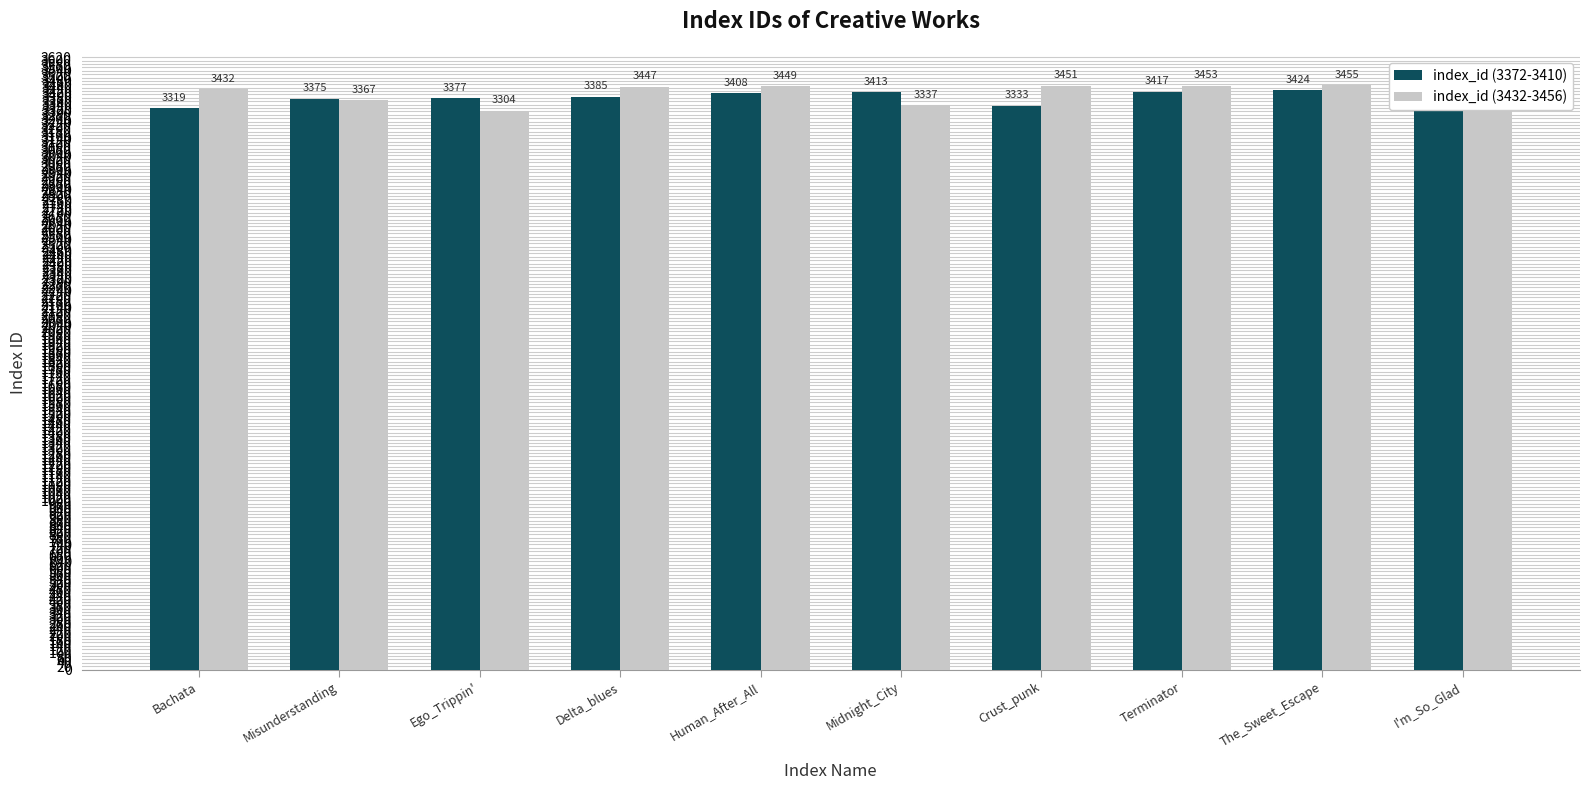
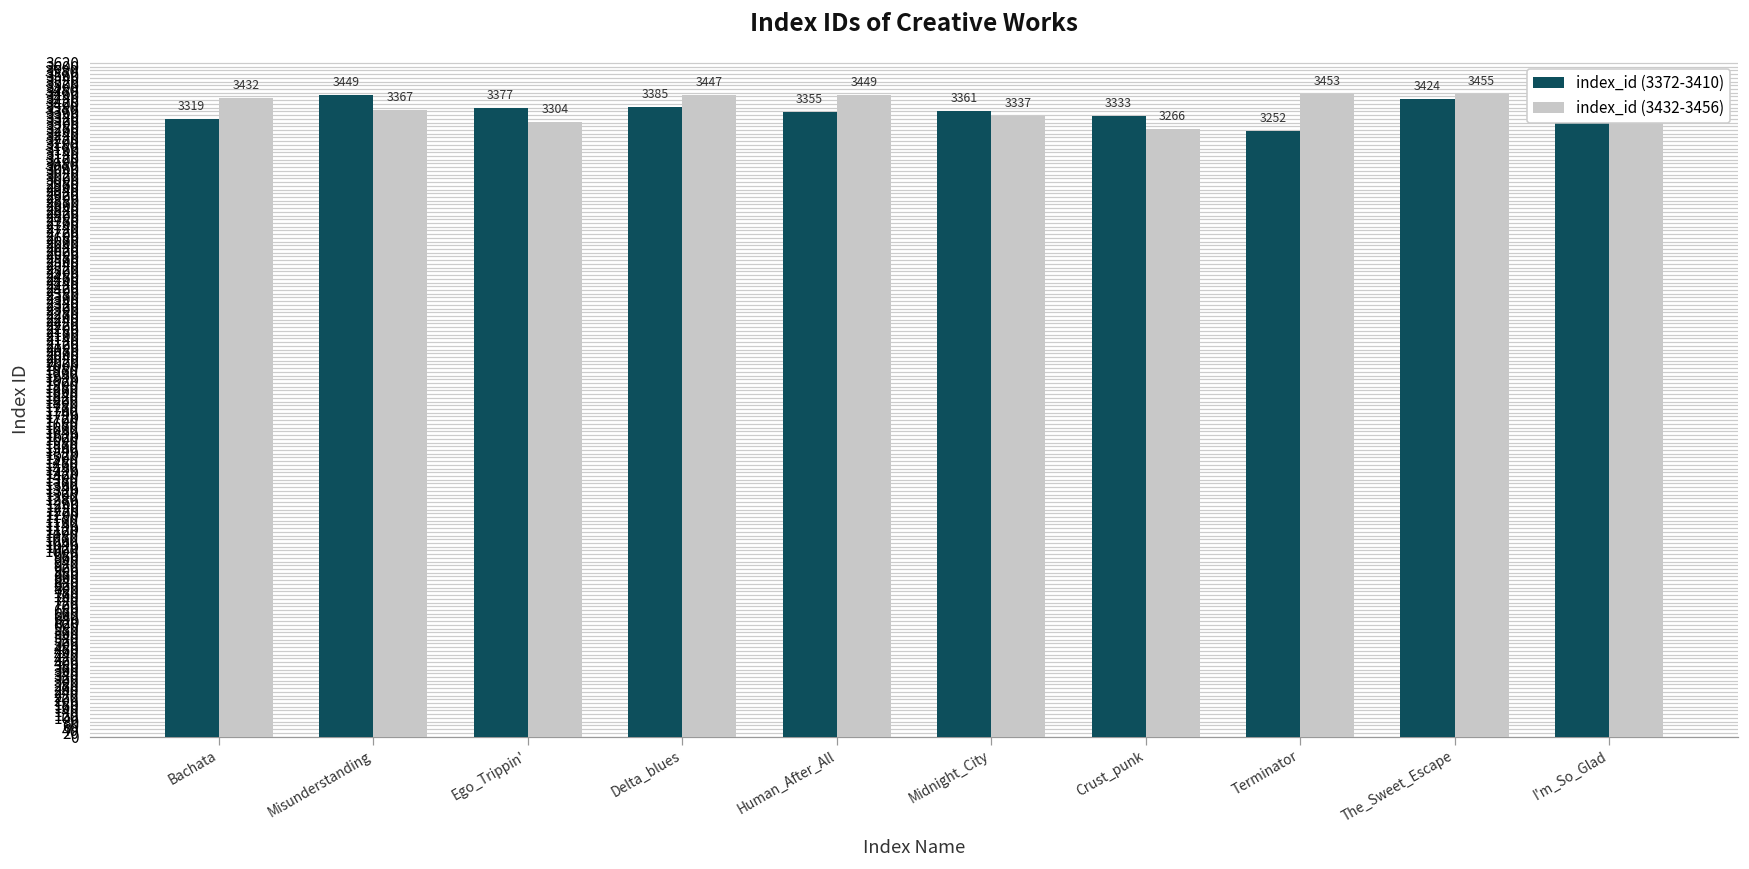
index_id (3372-3410), Misunderstanding: 3375 -> 3449
index_id (3372-3410), Human_After_All: 3408 -> 3355
index_id (3372-3410), Midnight_City: 3413 -> 3361
index_id (3432-3456), Crust_punk: 3451 -> 3266
index_id (3372-3410), Terminator: 3417 -> 3252
